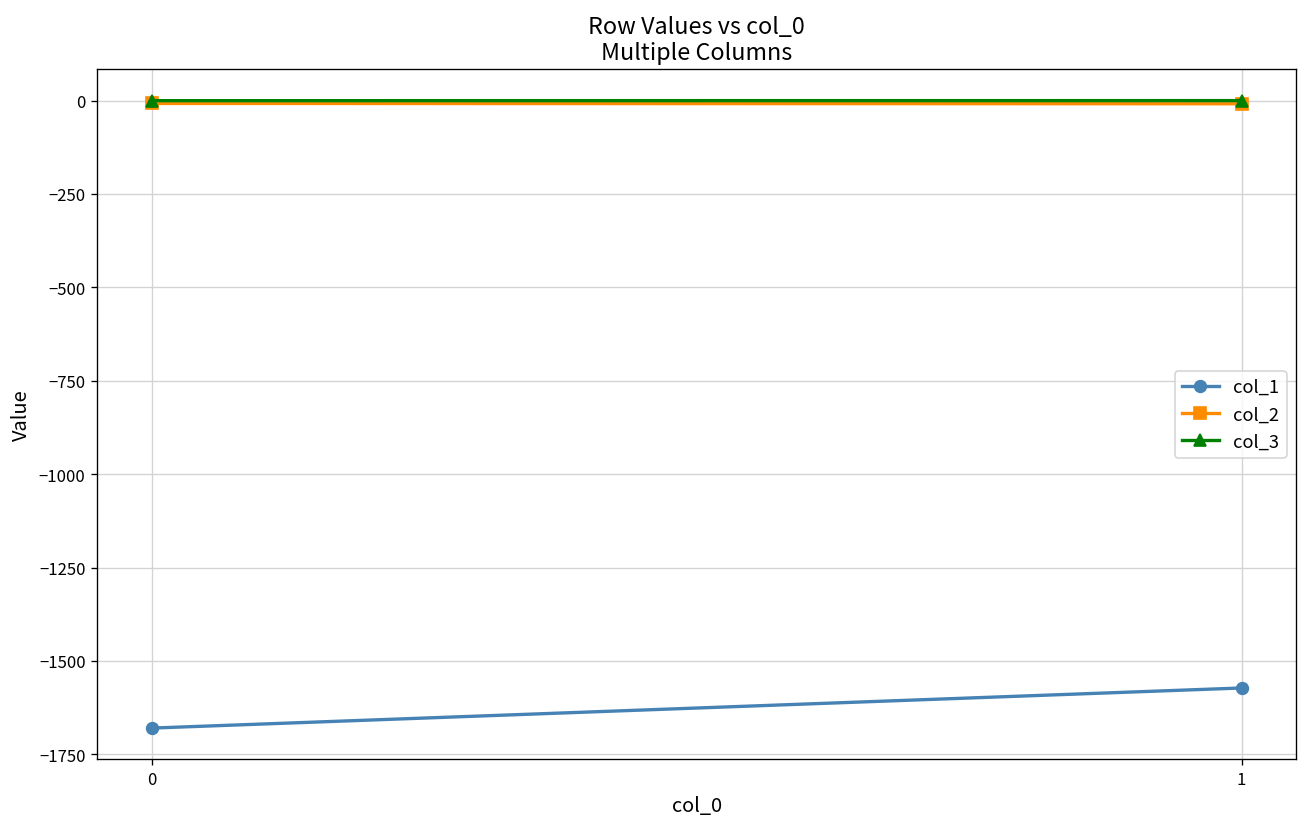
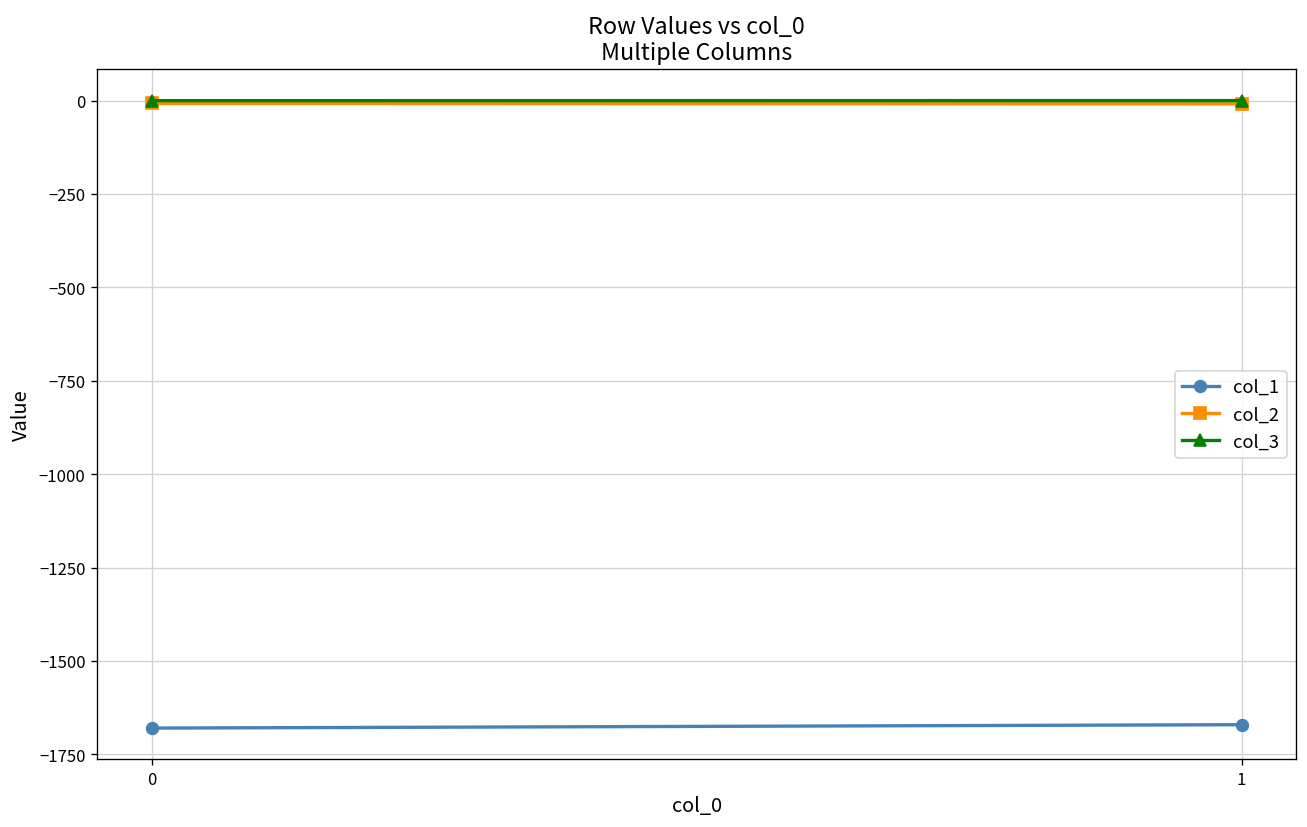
col_1, 1: -1570 -> -1670
